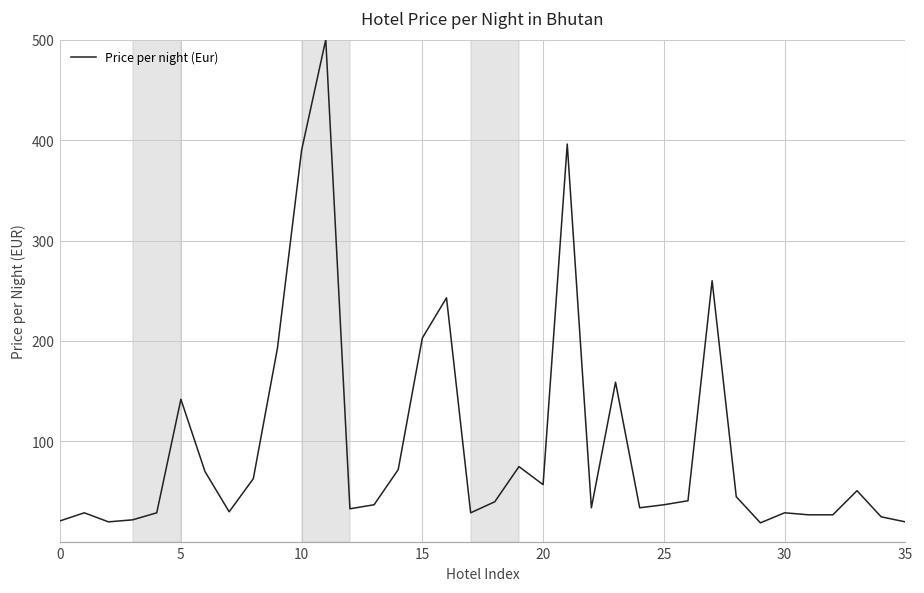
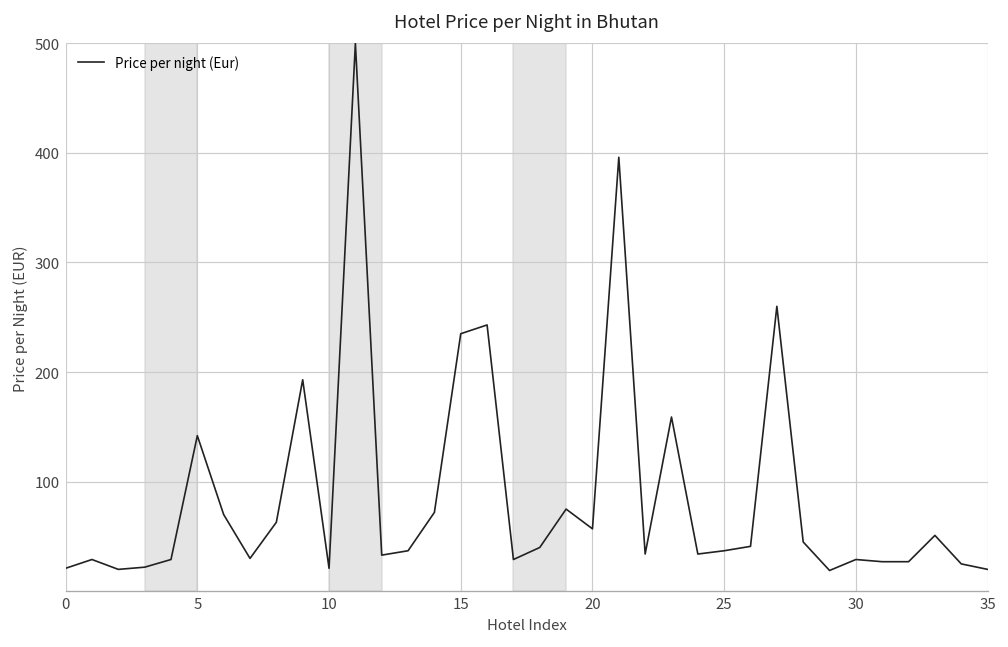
10: 390 -> 20
15: 200 -> 240
